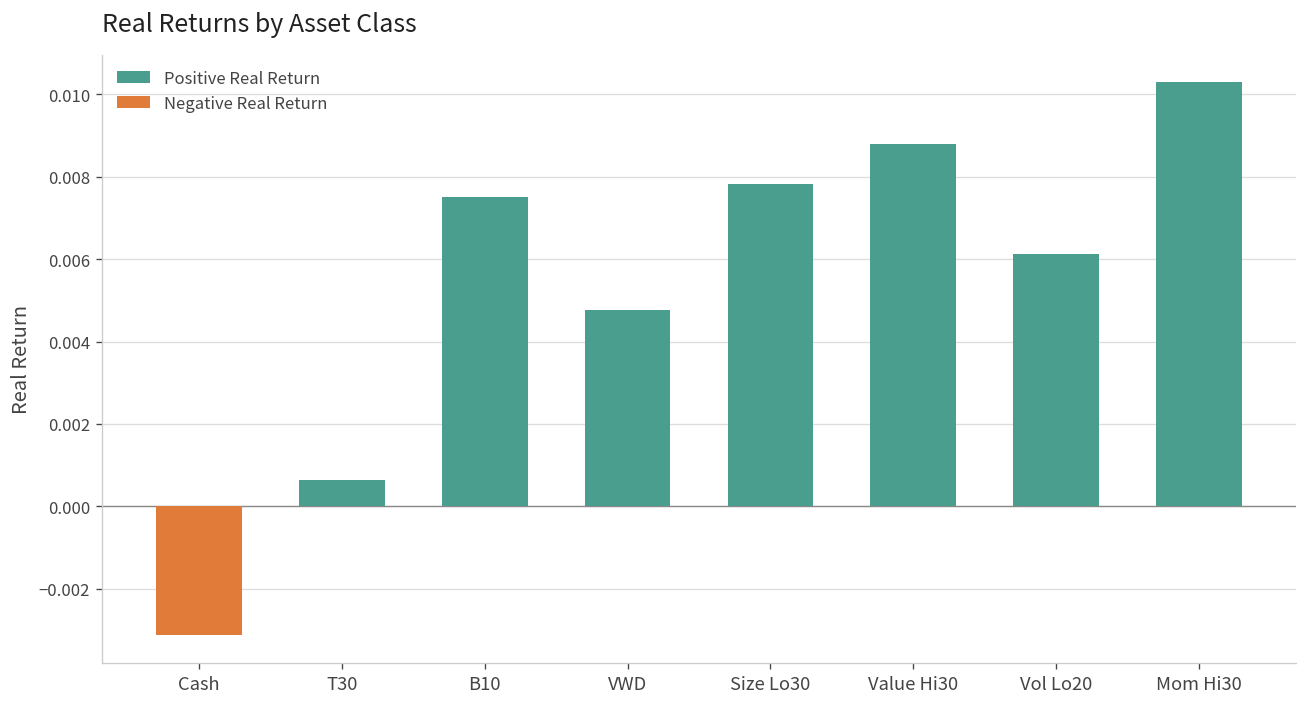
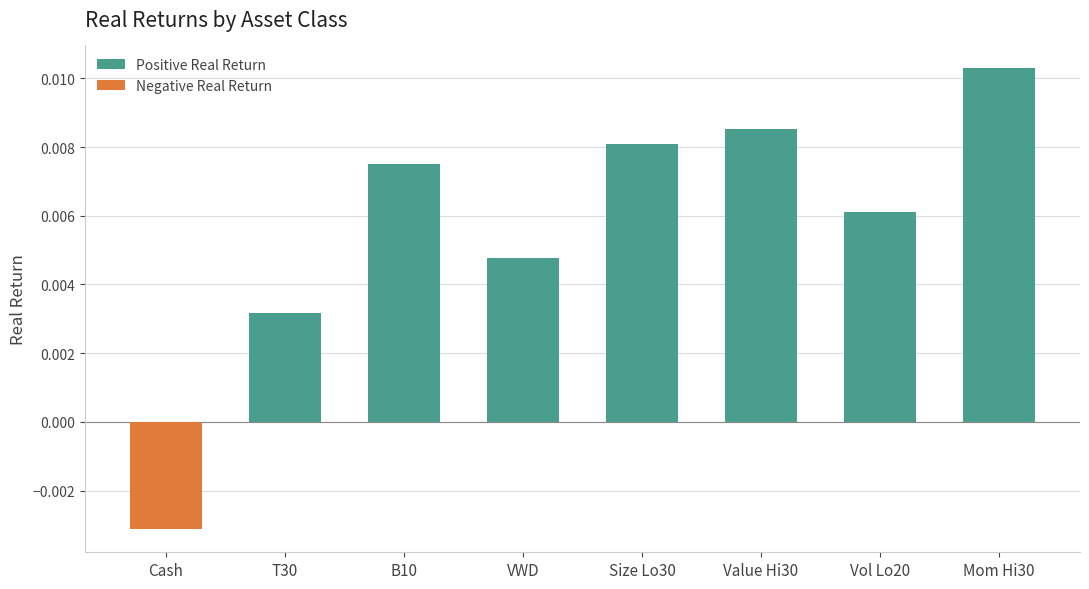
T30: 0.0006 -> 0.0032
Size Lo30: 0.0078 -> 0.0081
Value Hi30: 0.0088 -> 0.0085
